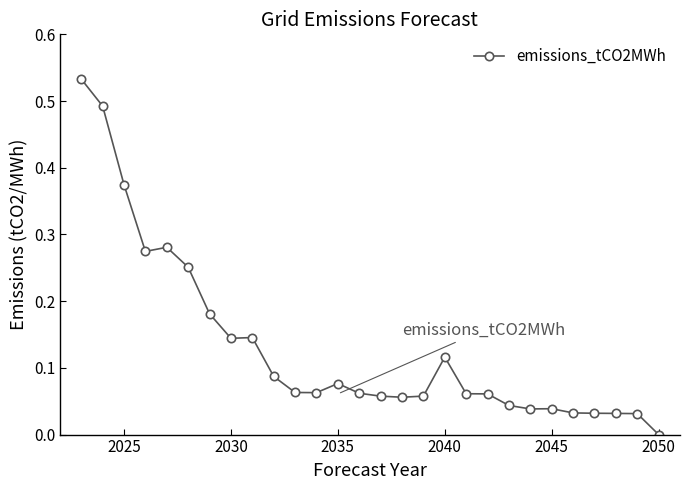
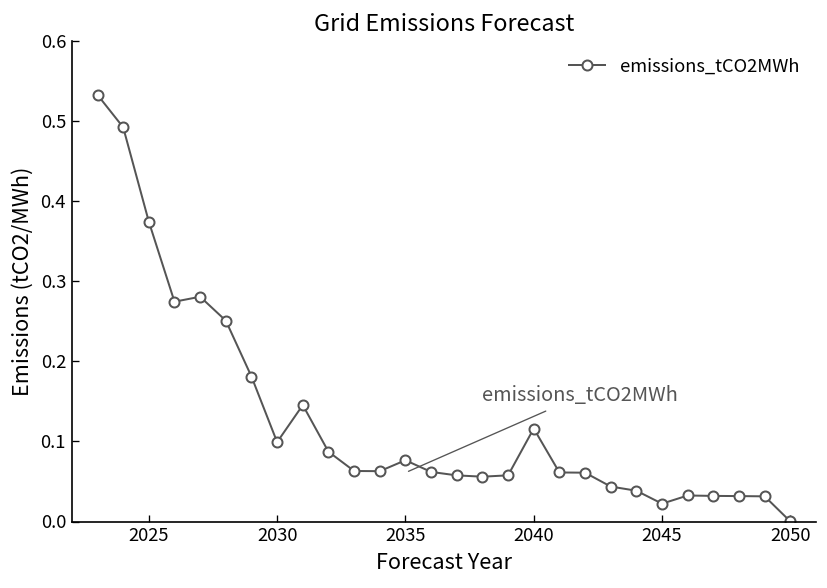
2030: 0.14 -> 0.10
2045: 0.04 -> 0.02
